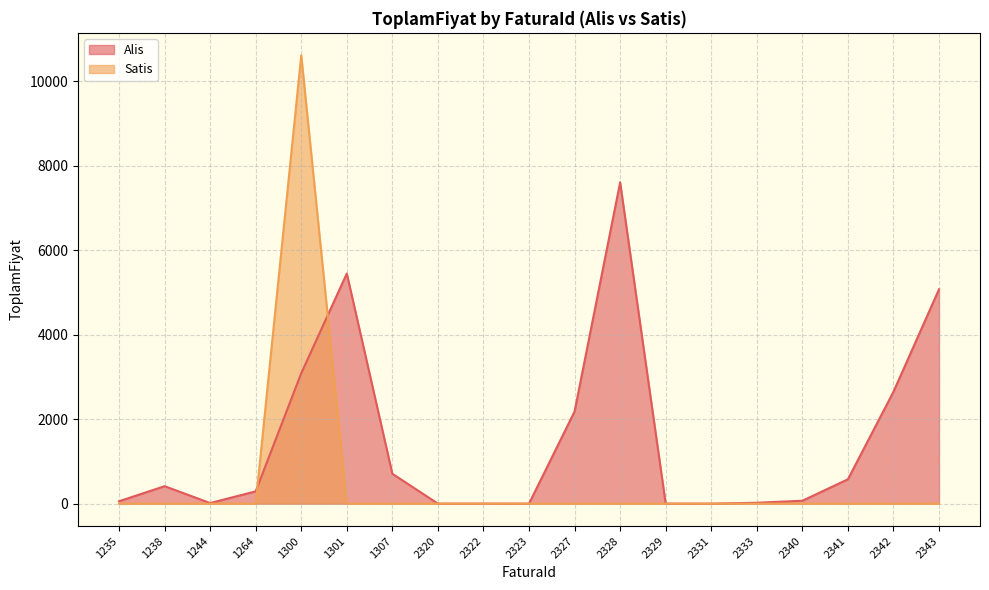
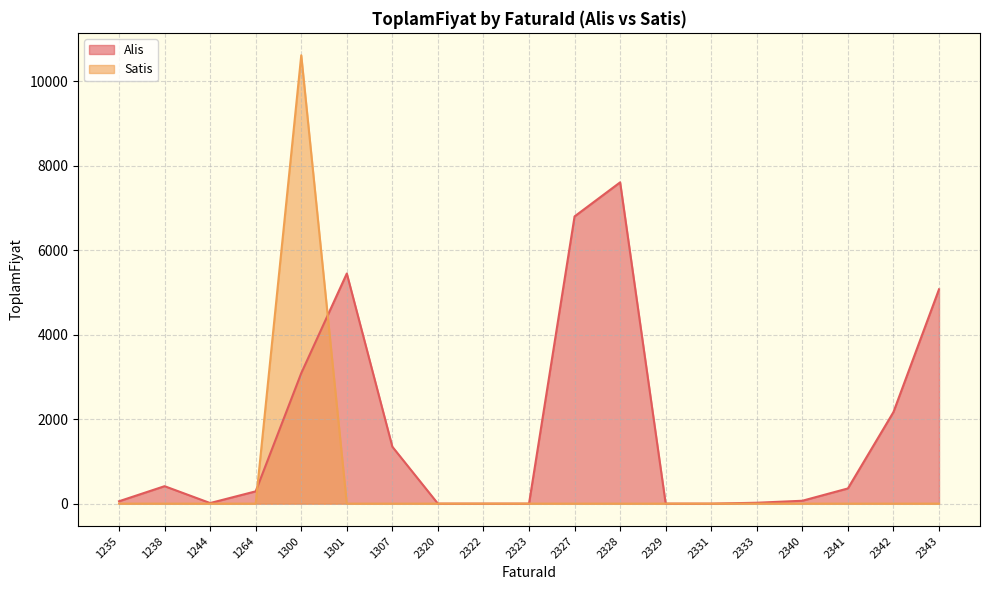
Alis, 1307: 700 -> 1300
Alis, 2327: 2200 -> 6800
Alis, 2341: 600 -> 400
Alis, 2342: 2600 -> 2200
